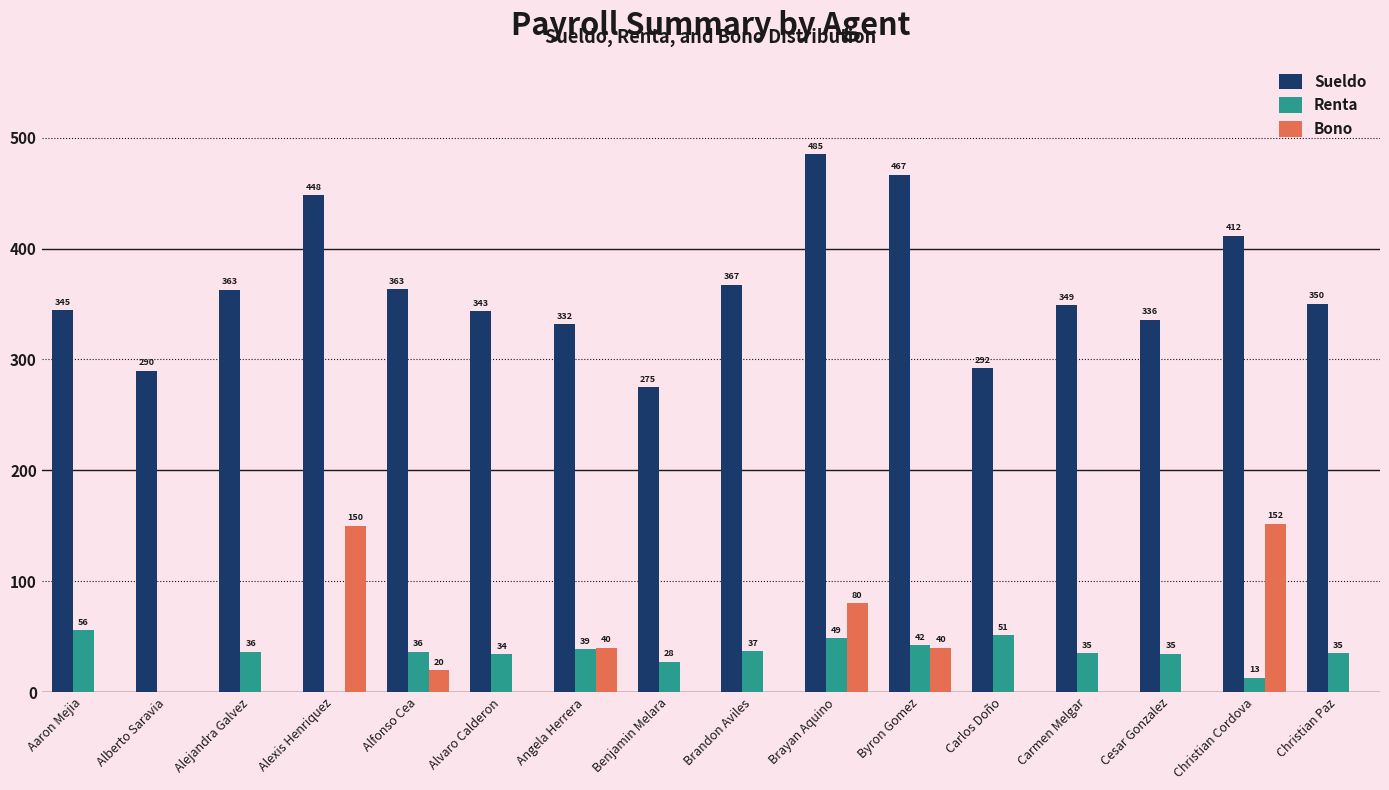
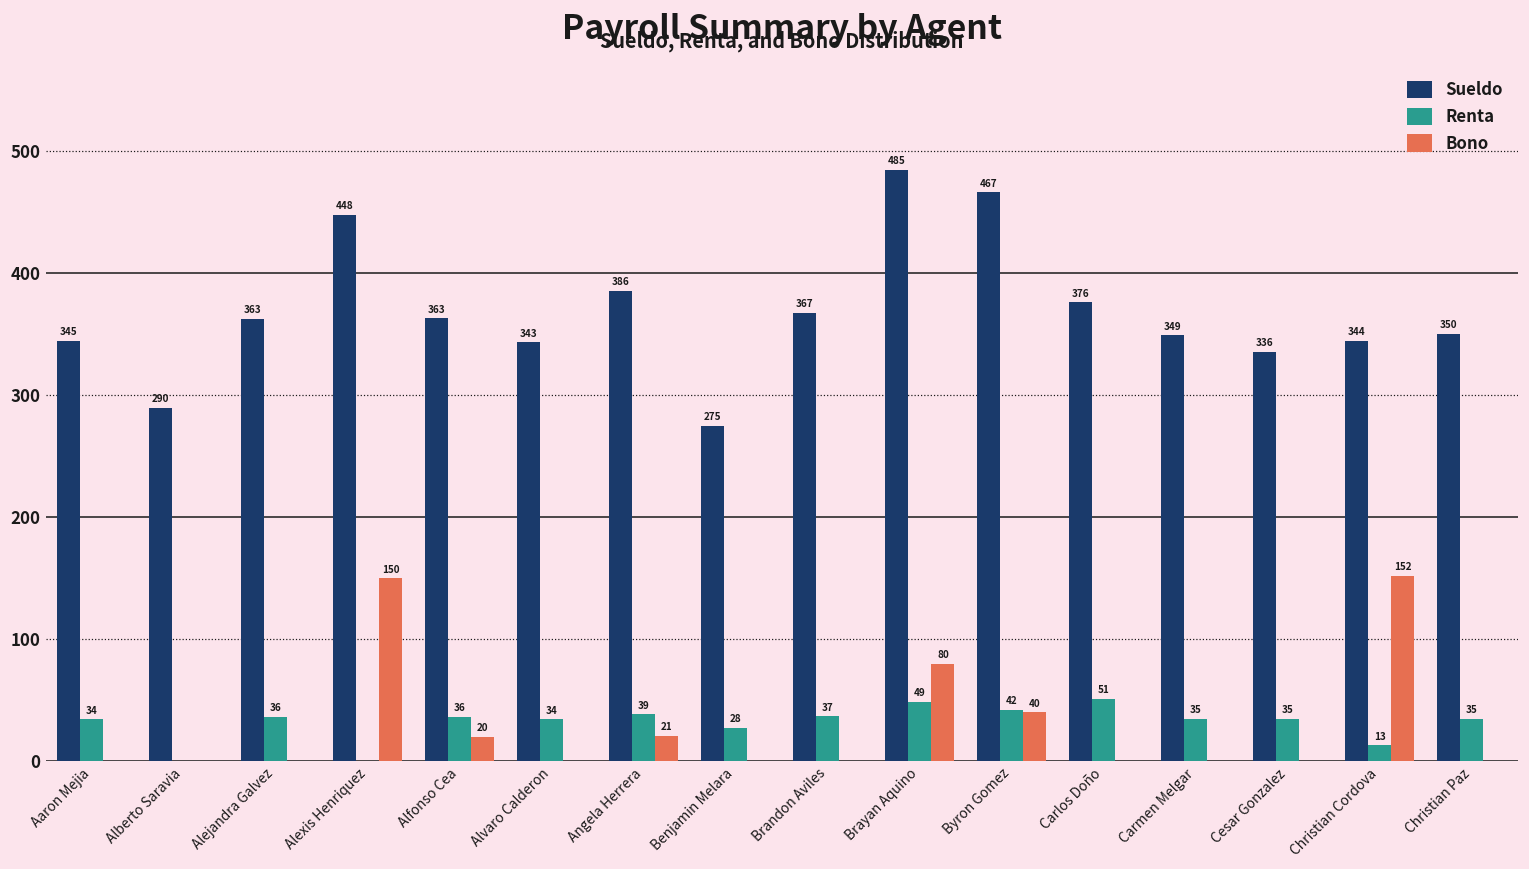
Renta, Aaron Mejia: 56 -> 34
Sueldo, Angela Herrera: 332 -> 386
Bono, Angela Herrera: 40 -> 21
Sueldo, Carlos Doño: 292 -> 376
Sueldo, Christian Cordova: 412 -> 344
